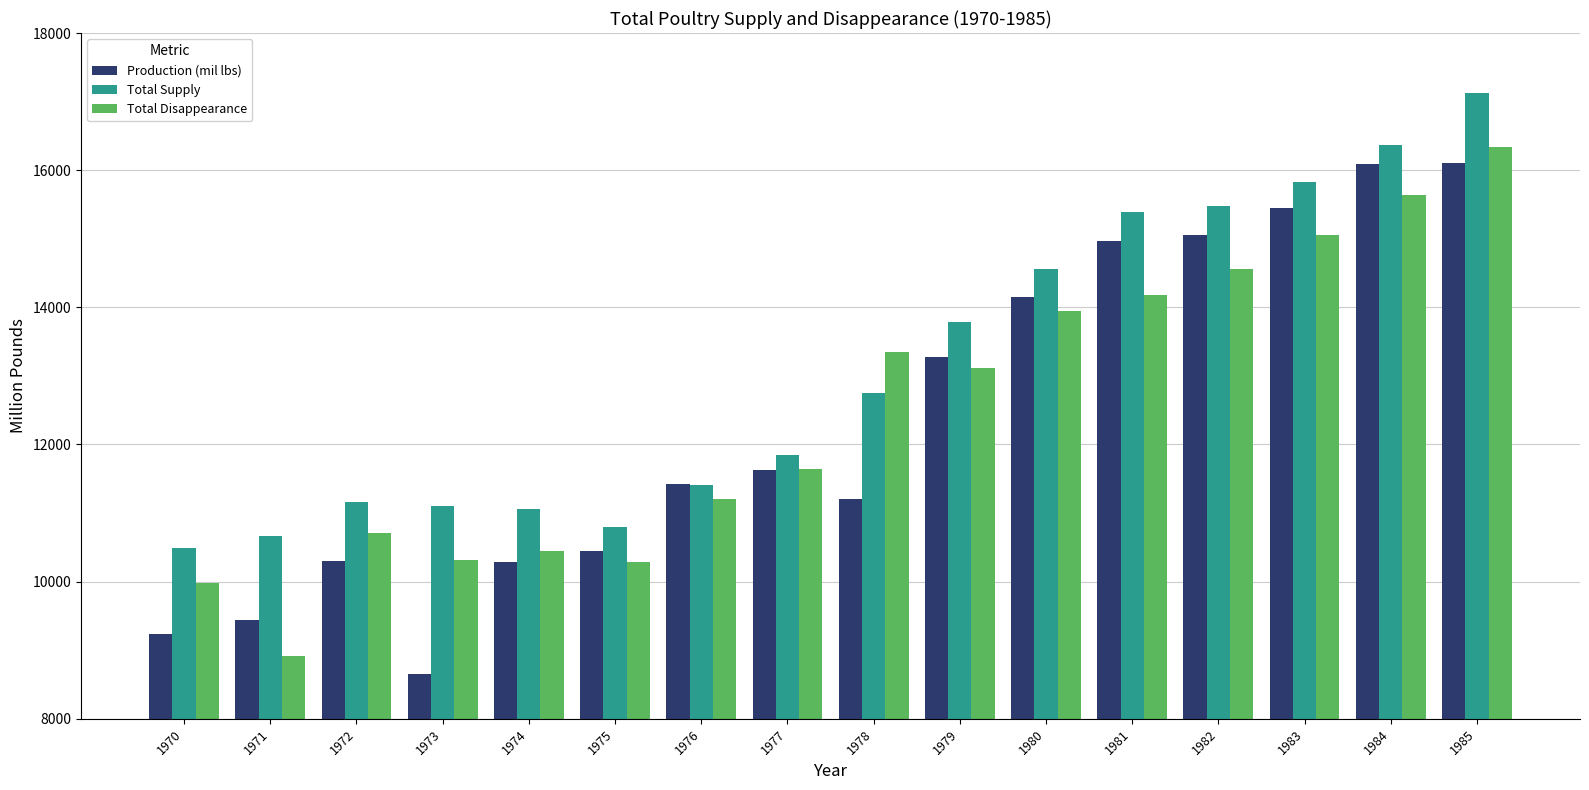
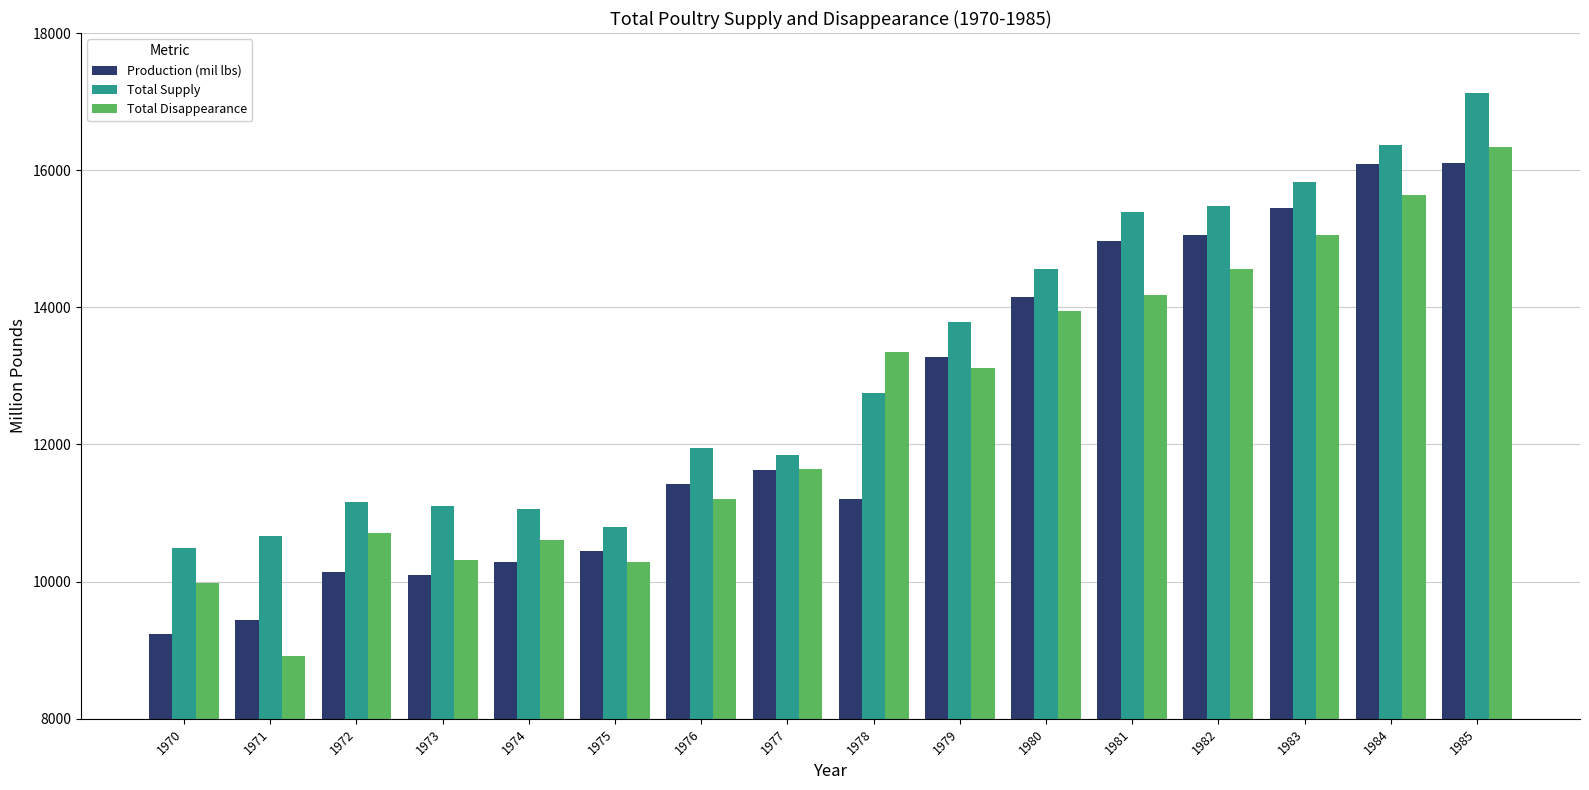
Production (mil lbs), 1972: 10300 -> 10100
Production (mil lbs), 1973: 8700 -> 10100
Total Disappearance, 1974: 10400 -> 10600
Total Supply, 1976: 11400 -> 12000
